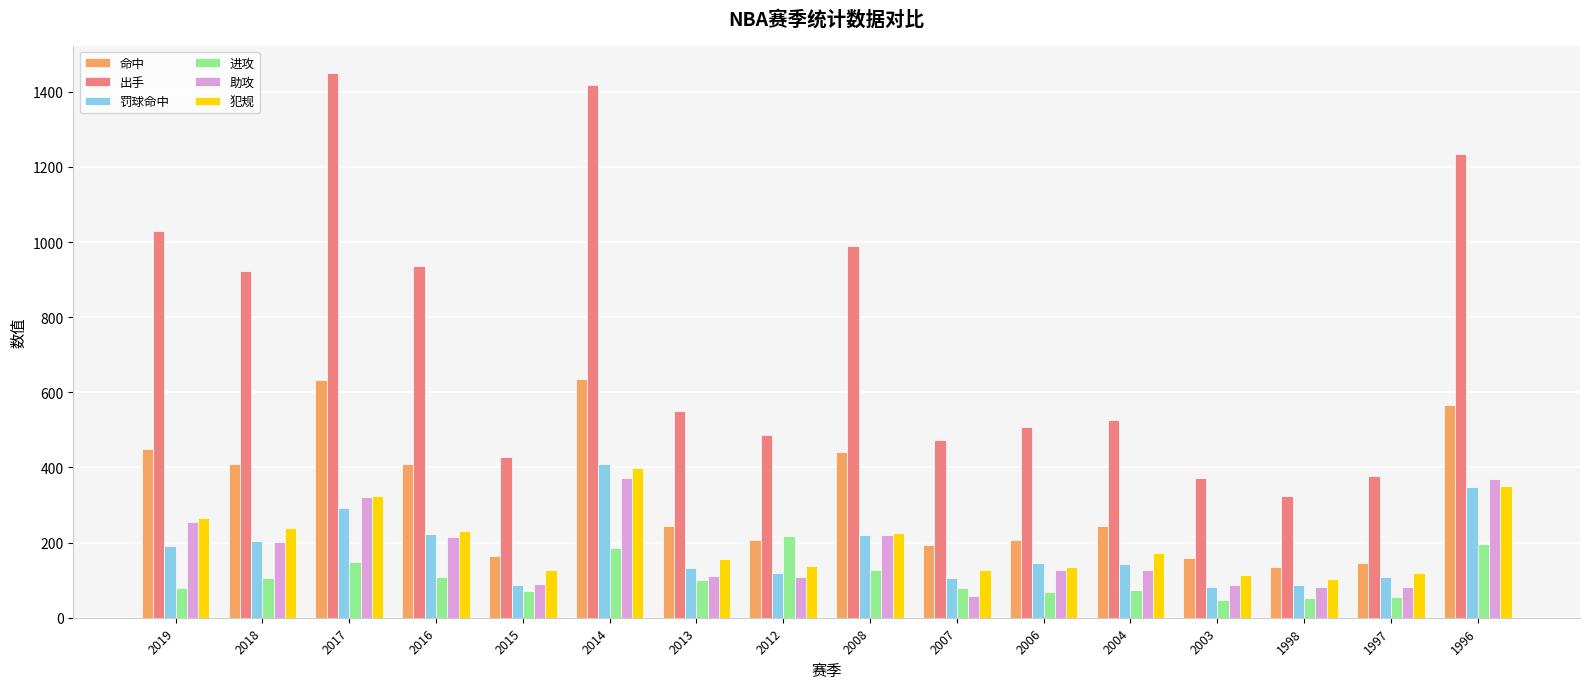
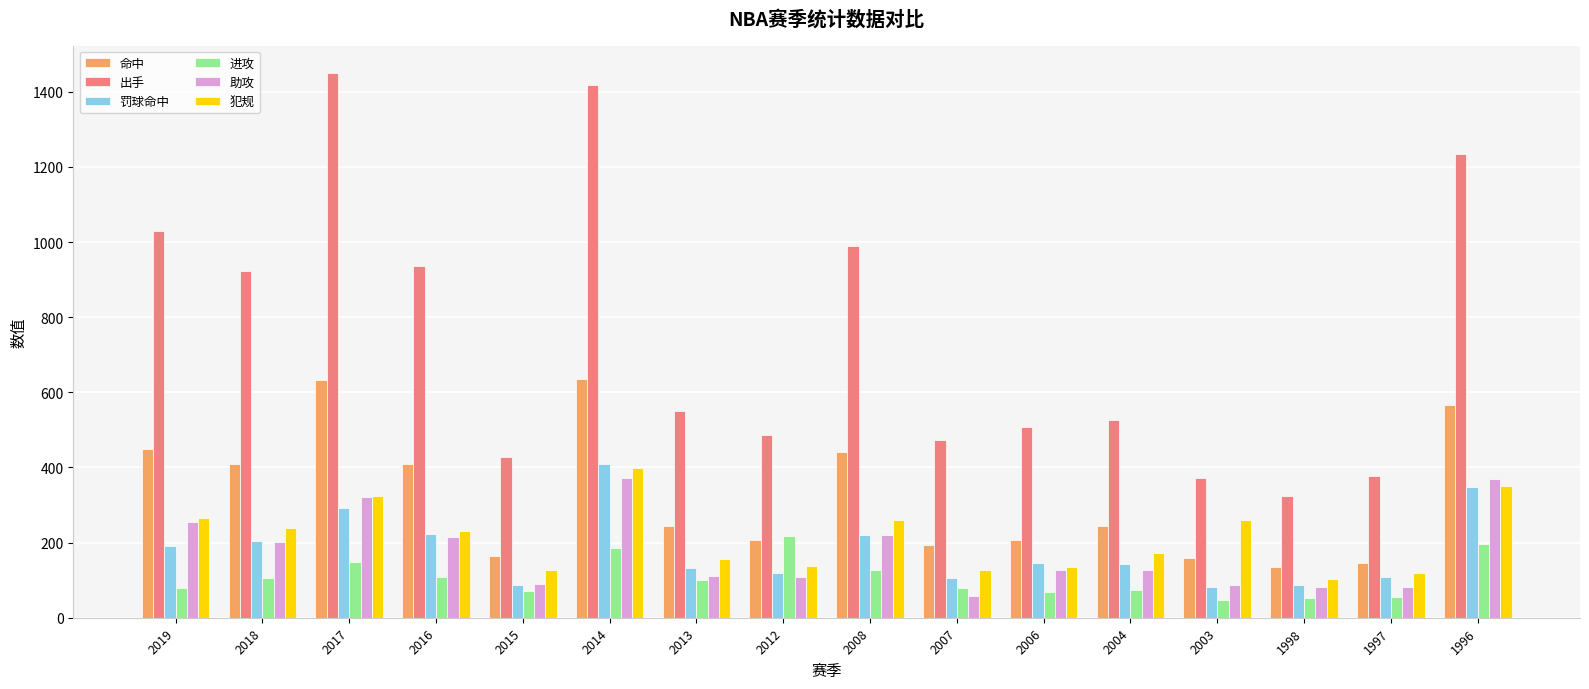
犯规, 2008: 230 -> 260
犯规, 2003: 110 -> 260
